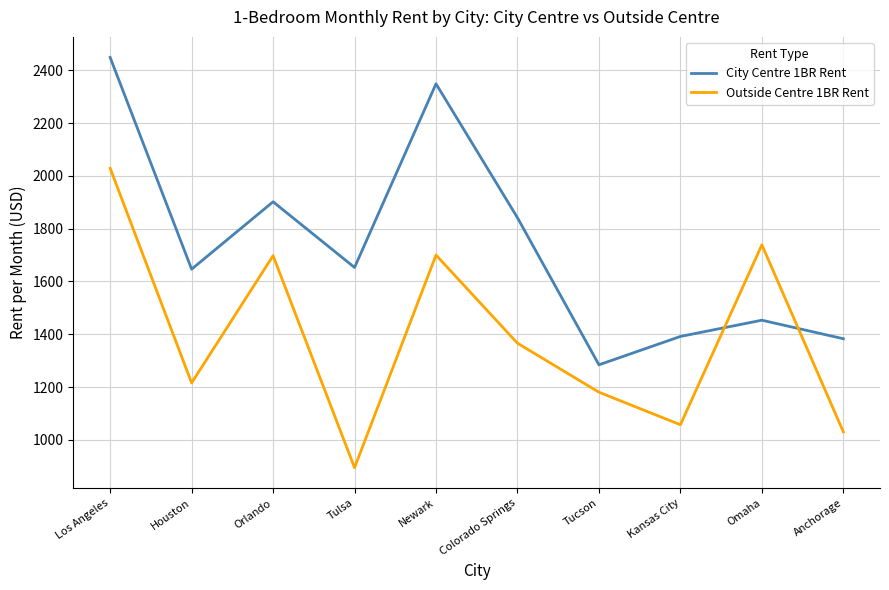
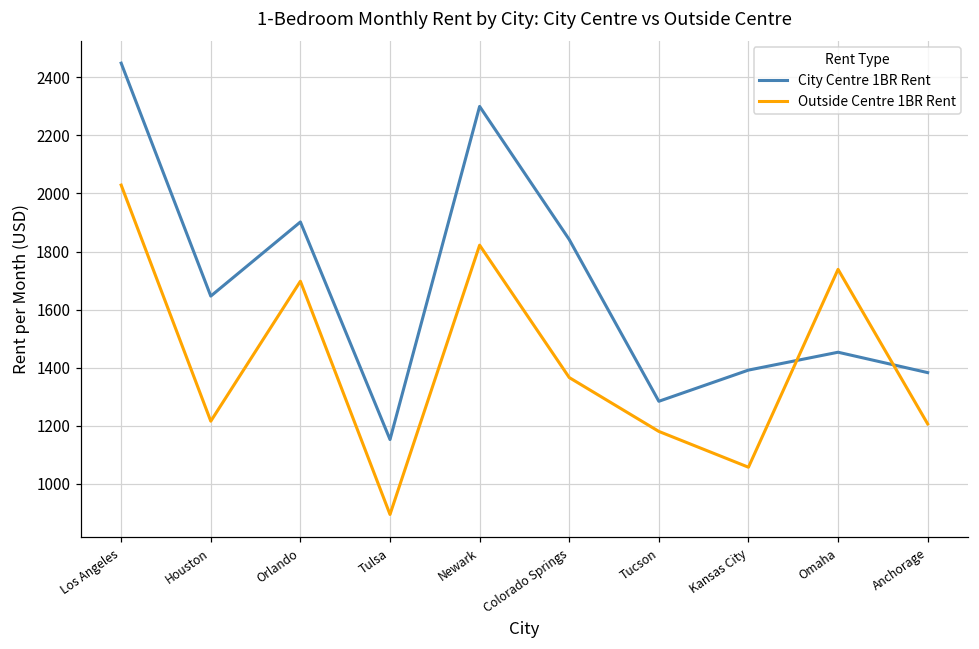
City Centre 1BR Rent, Tulsa: 1650 -> 1150
City Centre 1BR Rent, Newark: 2350 -> 2300
Outside Centre 1BR Rent, Newark: 1700 -> 1820
Outside Centre 1BR Rent, Anchorage: 1030 -> 1210
